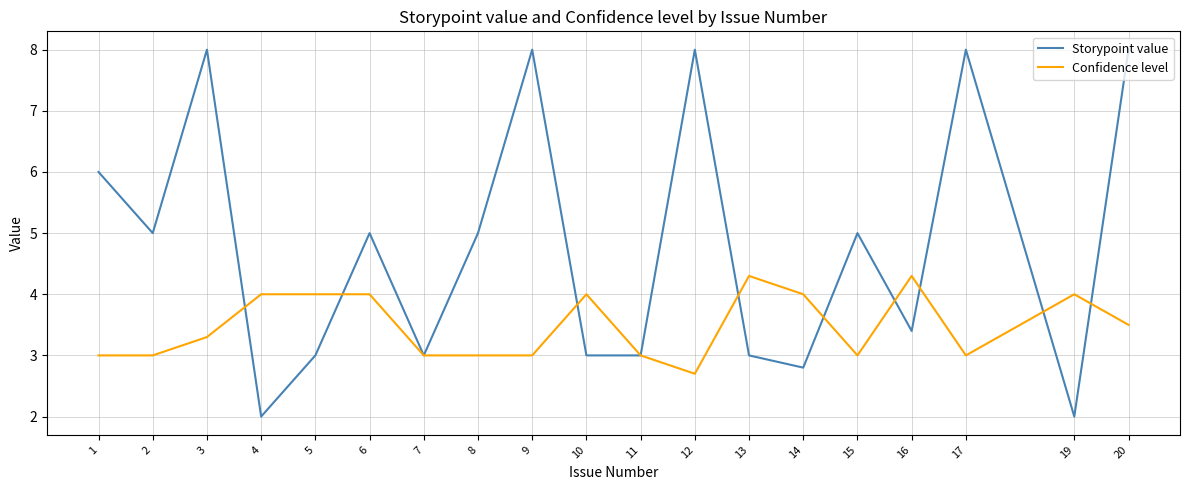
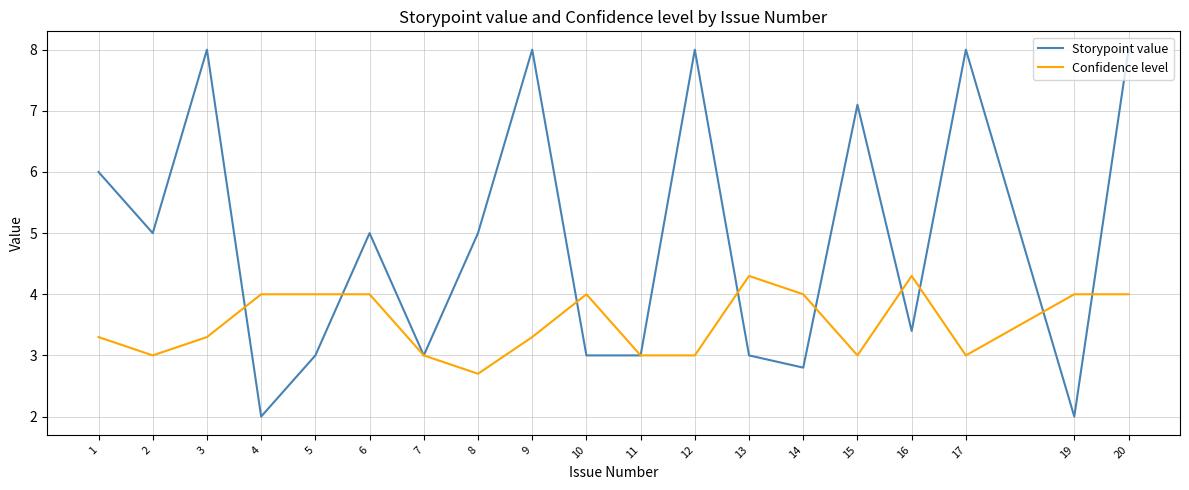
Confidence level, 1: 3.0 -> 3.3
Confidence level, 8: 3.0 -> 2.7
Confidence level, 9: 3.0 -> 3.3
Confidence level, 12: 2.7 -> 3.0
Storypoint value, 15: 5.0 -> 7.1
Confidence level, 20: 3.5 -> 4.0
